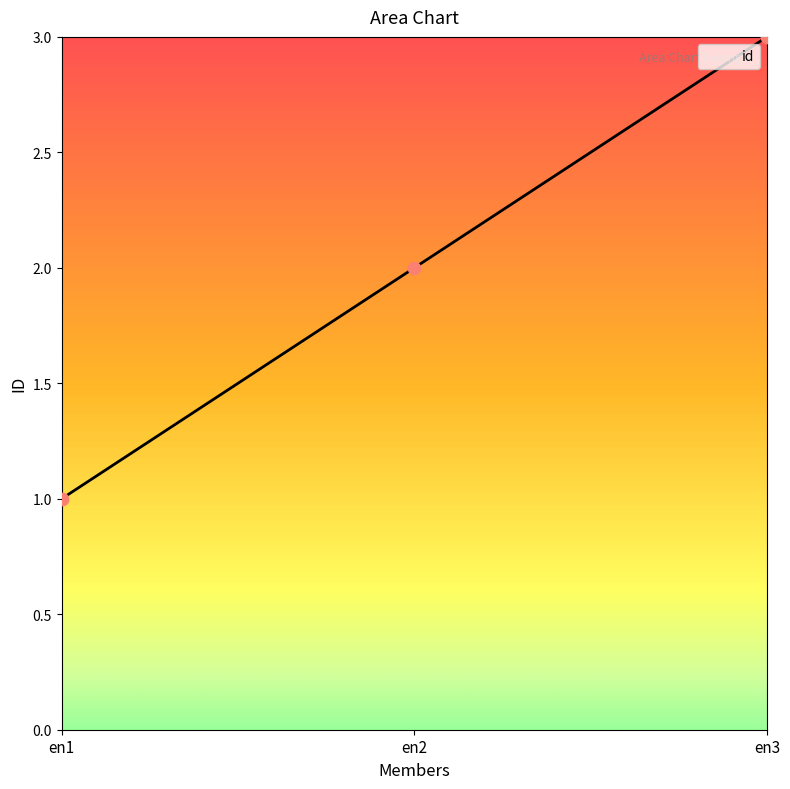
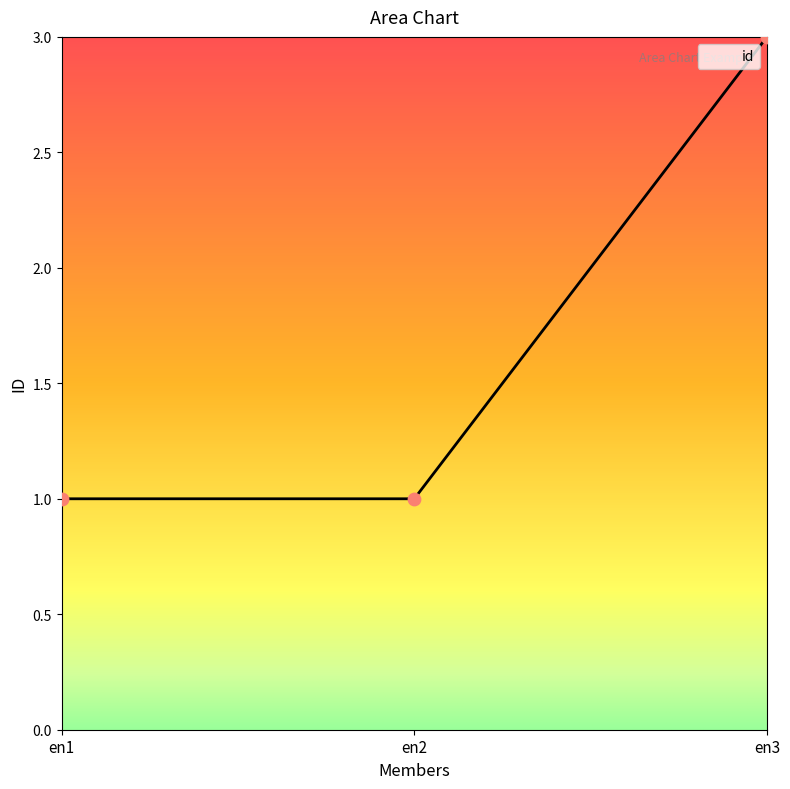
en2: 2 -> 1
